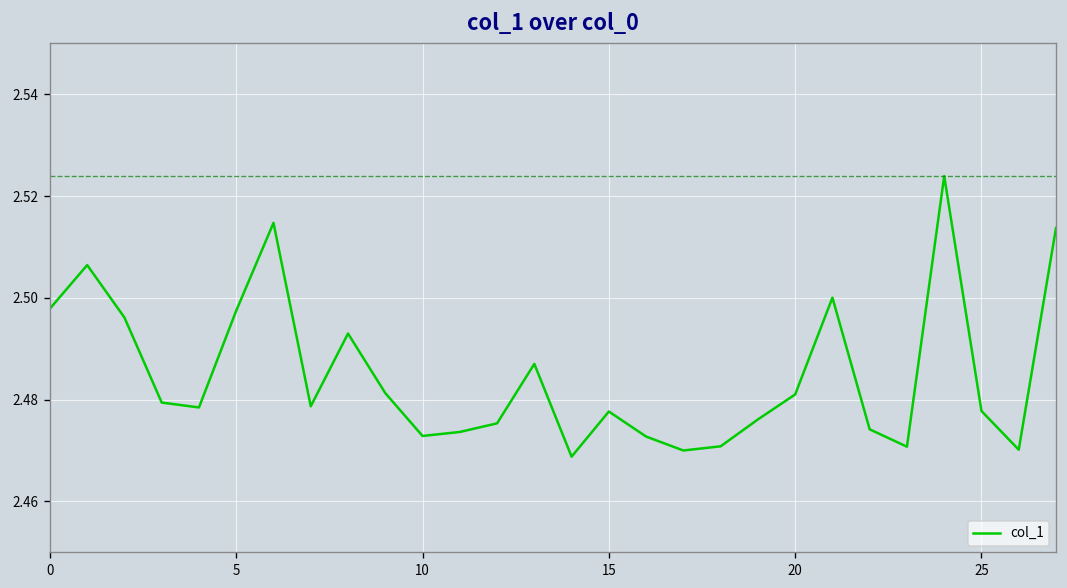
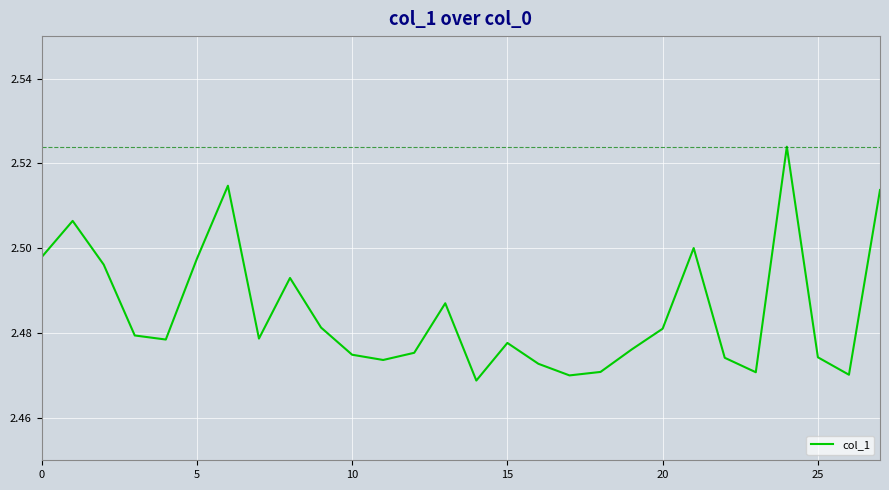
10: 2.473 -> 2.475
25: 2.478 -> 2.474
